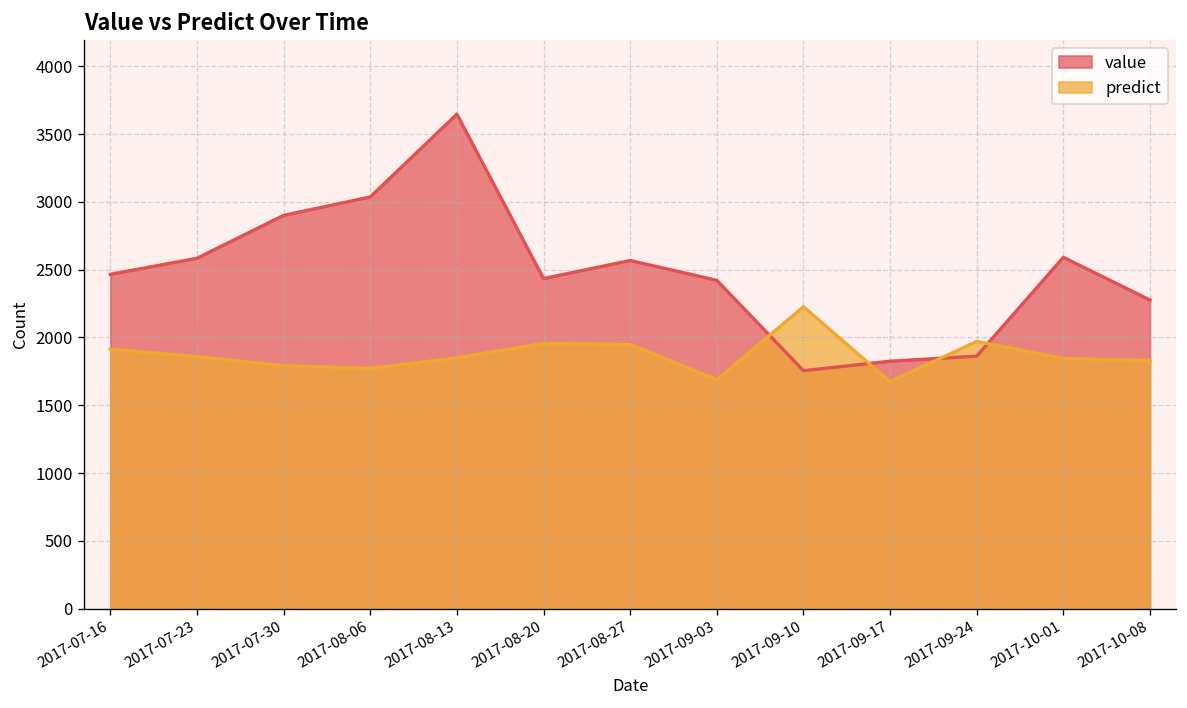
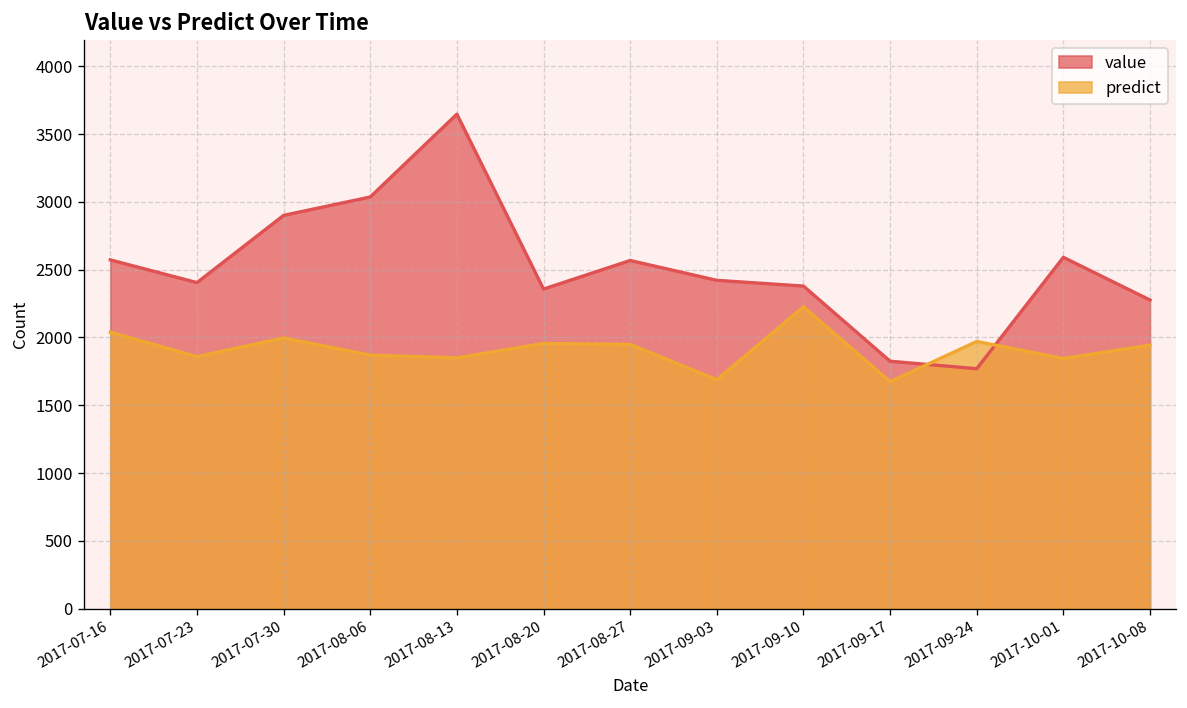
value, 2017-07-16: 2470 -> 2570
predict, 2017-07-16: 1910 -> 2040
value, 2017-07-23: 2580 -> 2400
predict, 2017-07-30: 1790 -> 2000
predict, 2017-08-06: 1770 -> 1870
value, 2017-08-20: 2430 -> 2360
value, 2017-09-10: 1750 -> 2380
value, 2017-09-24: 1860 -> 1770
predict, 2017-10-08: 1830 -> 1940
